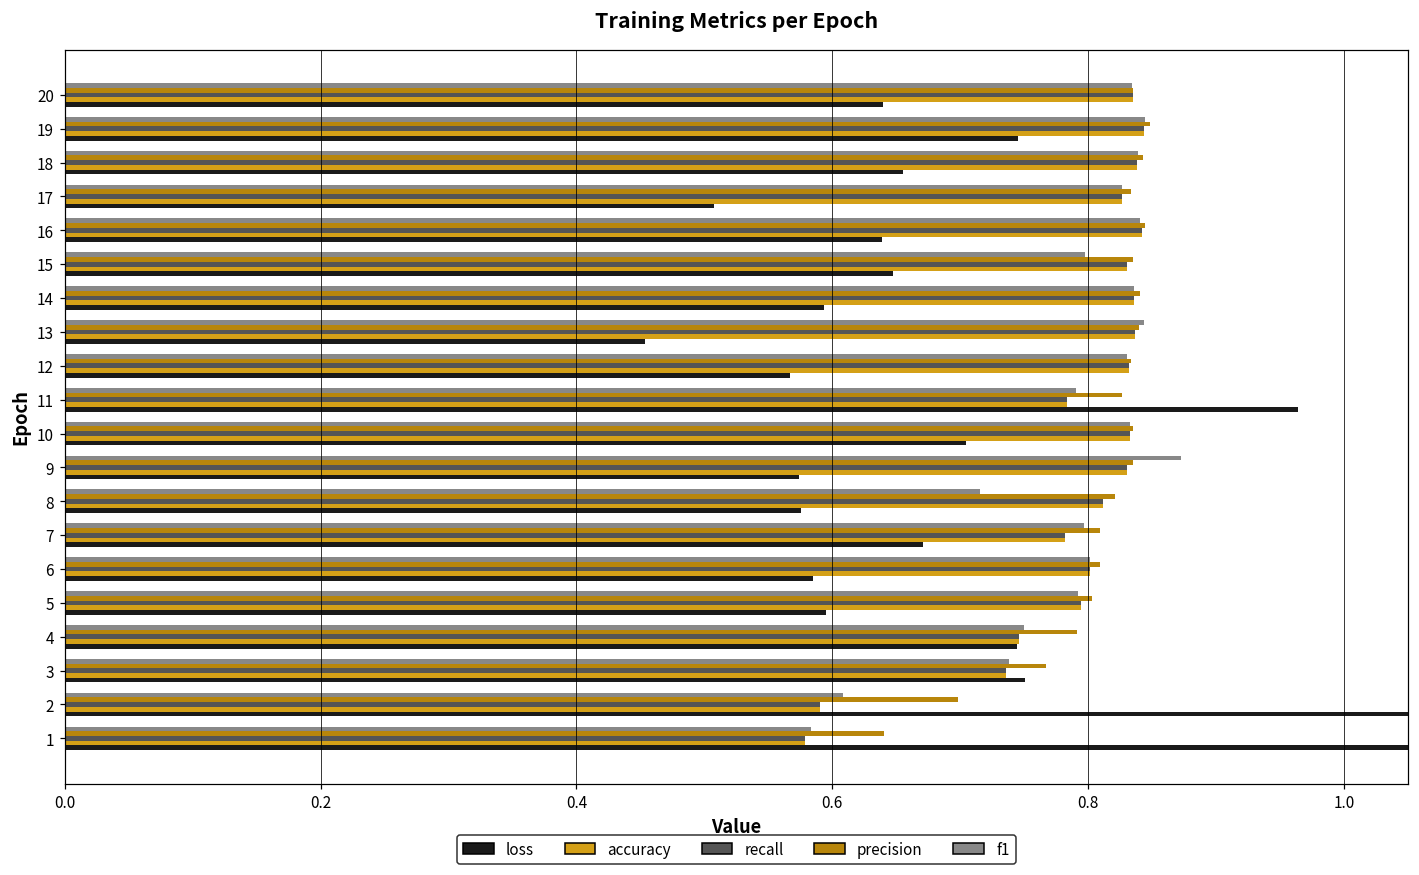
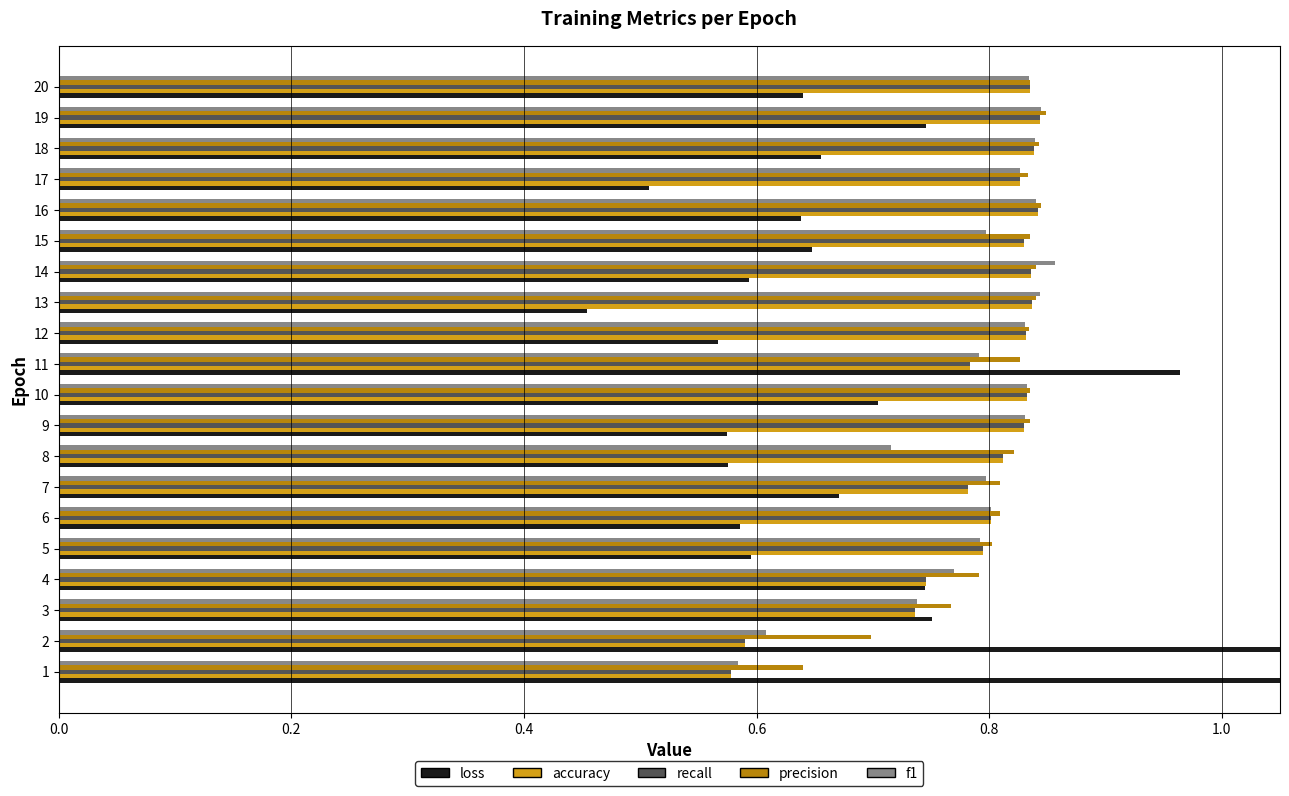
f1, 14: 0.836 -> 0.856
f1, 9: 0.872 -> 0.831
f1, 4: 0.750 -> 0.769
